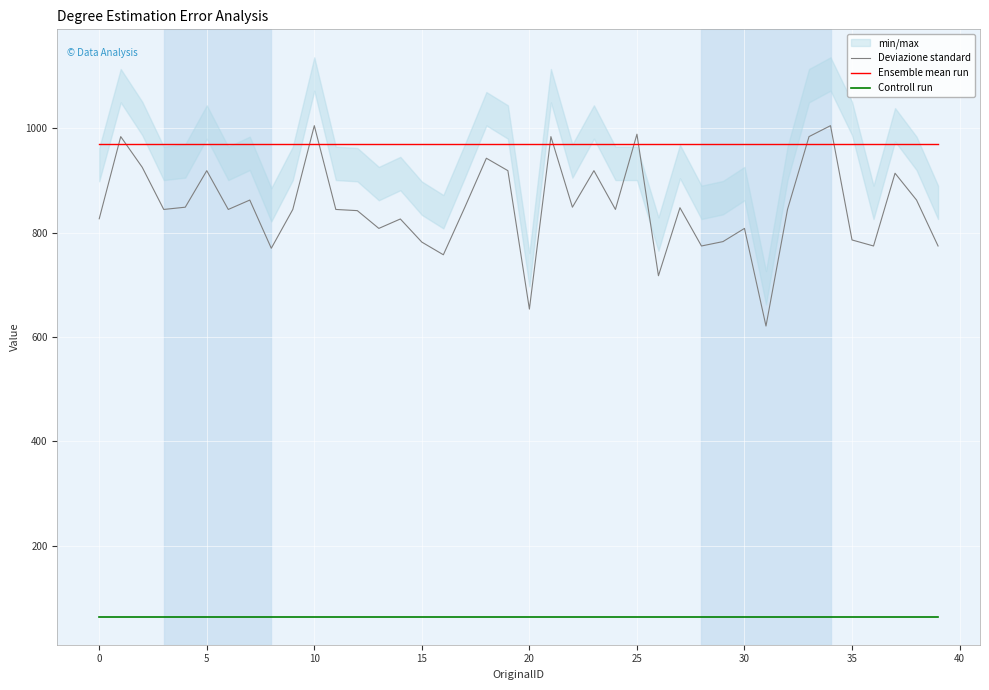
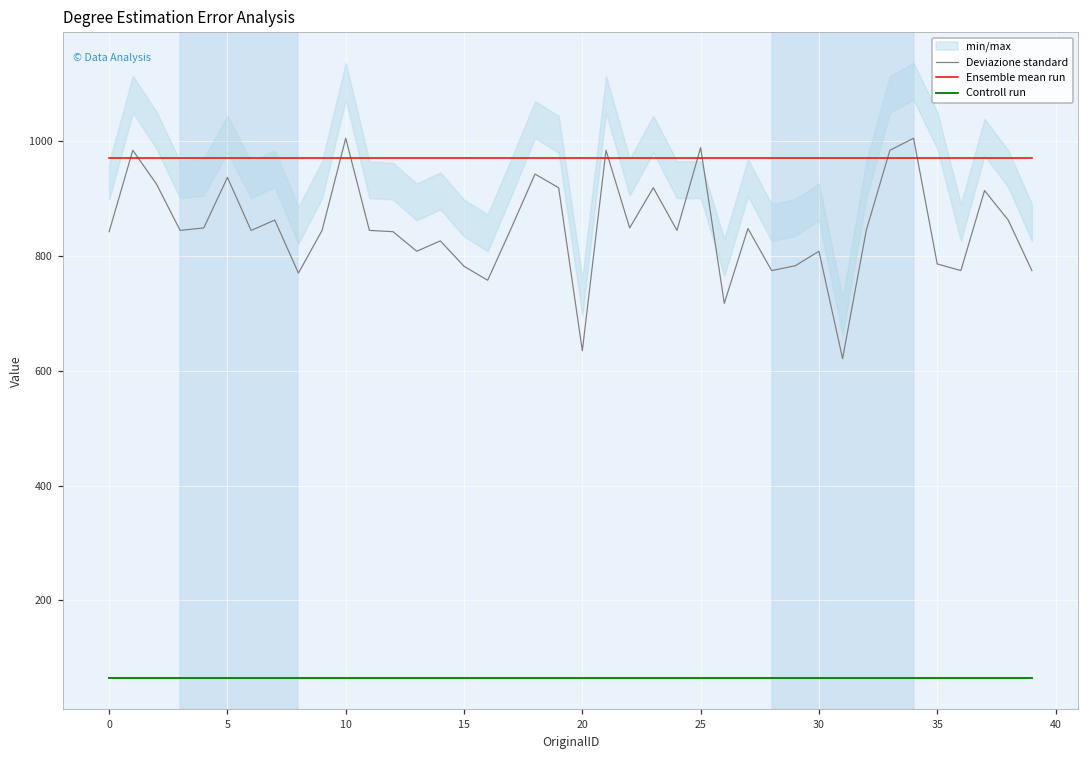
Deviazione standard, 0: 830 -> 840
Deviazione standard, 5: 920 -> 940
Deviazione standard, 20: 650 -> 630
